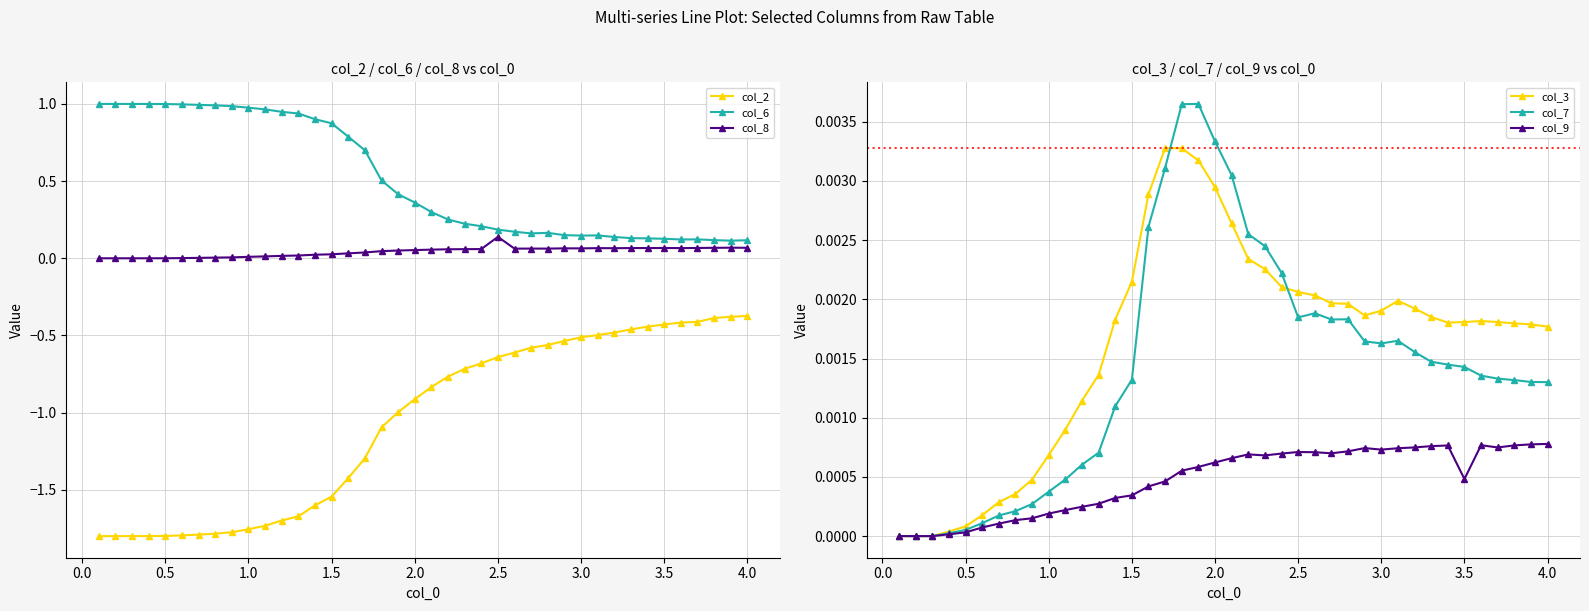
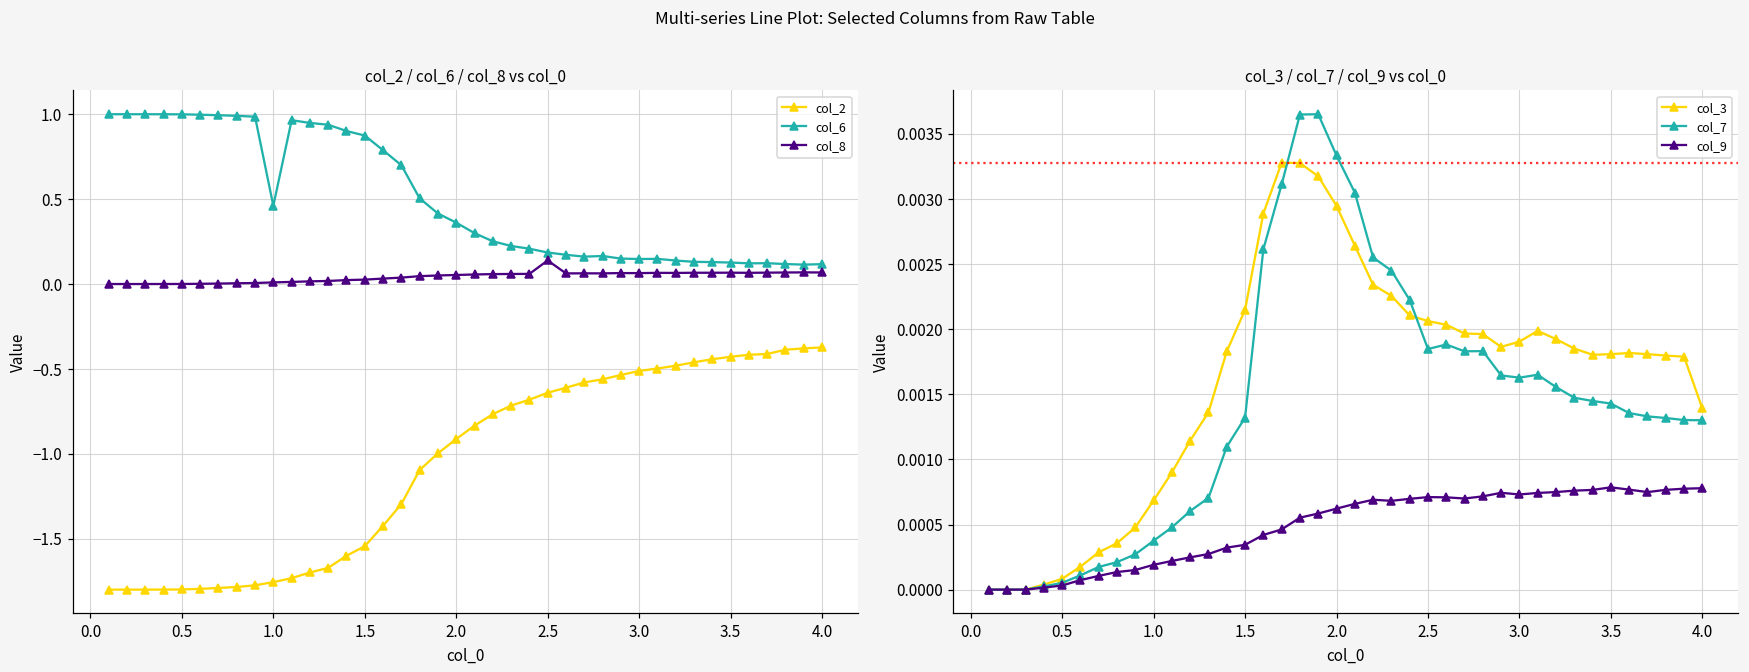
col_2 / col_6 / col_8 vs col_0, col_6, 1.0: 0.98 -> 0.46
col_3 / col_7 / col_9 vs col_0, col_9, 3.5: 0.00048 -> 0.00079
col_3 / col_7 / col_9 vs col_0, col_3, 4.0: 0.00177 -> 0.00139
